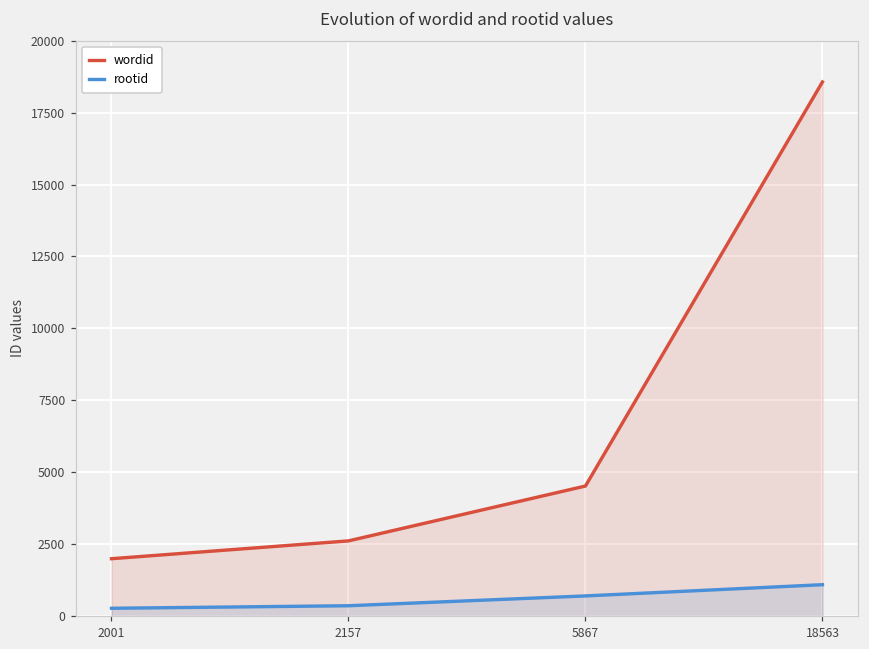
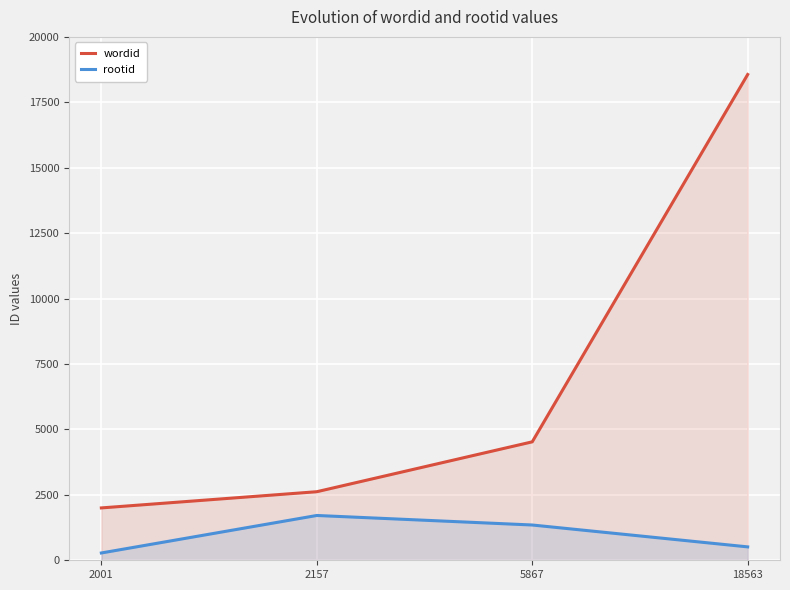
rootid, 2157: 400 -> 1700
rootid, 5867: 700 -> 1300
rootid, 18563: 1100 -> 500
